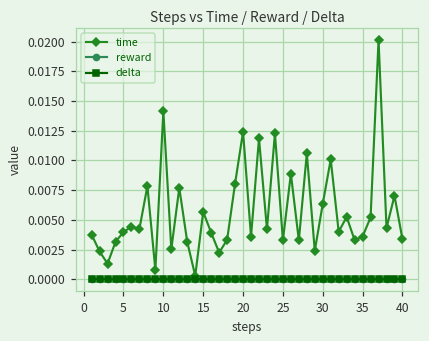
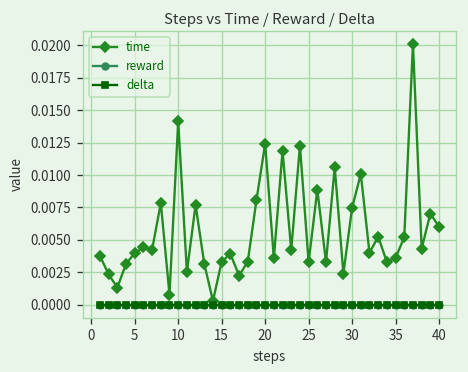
time, 15: 0.0057 -> 0.0033
time, 30: 0.0063 -> 0.0075
time, 40: 0.0034 -> 0.0060
